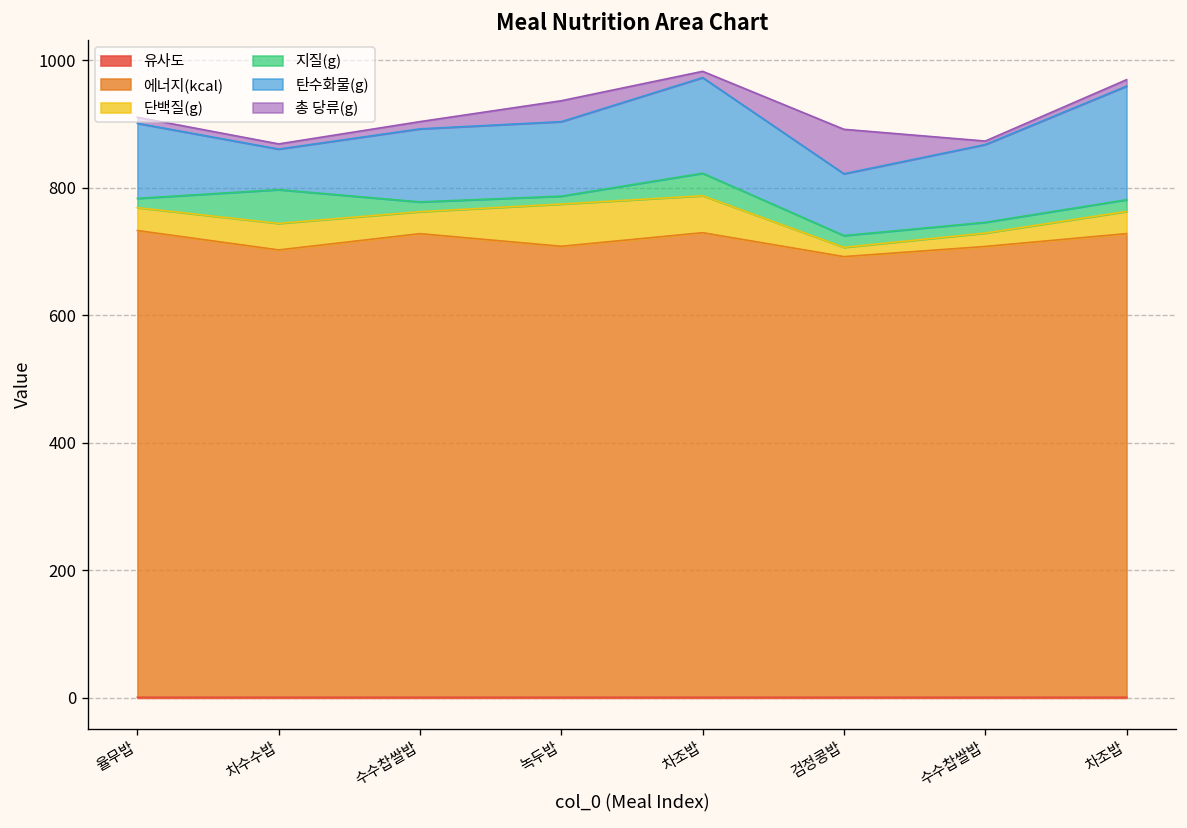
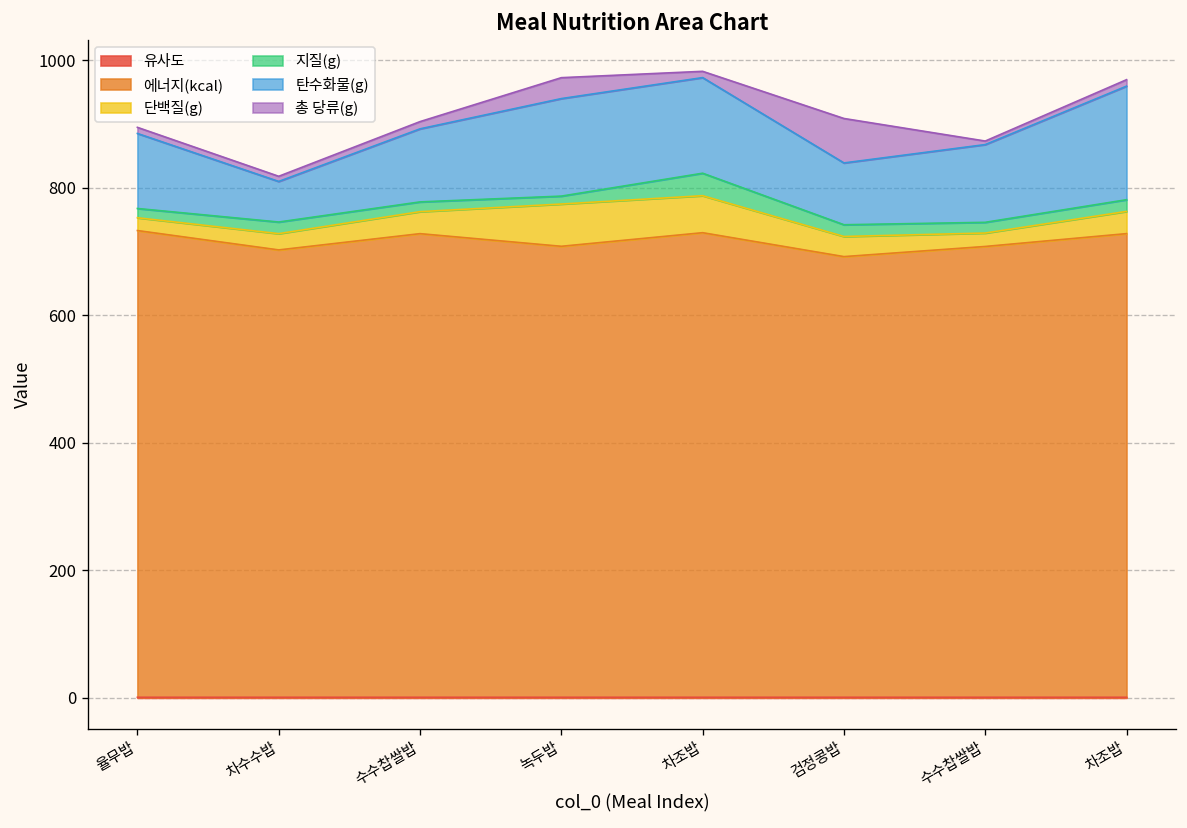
단백질(g), 율무밥: 40 -> 20
단백질(g), 차수수밥: 40 -> 30
지질(g), 차수수밥: 50 -> 20
탄수화물(g), 녹두밥: 120 -> 150
단백질(g), 검정콩밥: 10 -> 30
